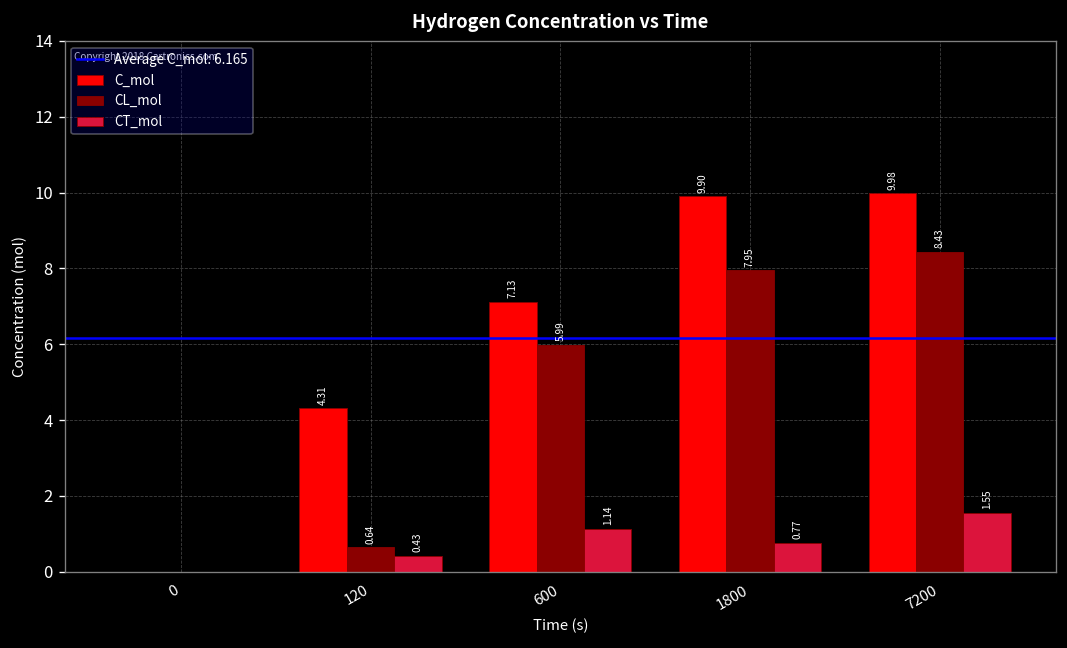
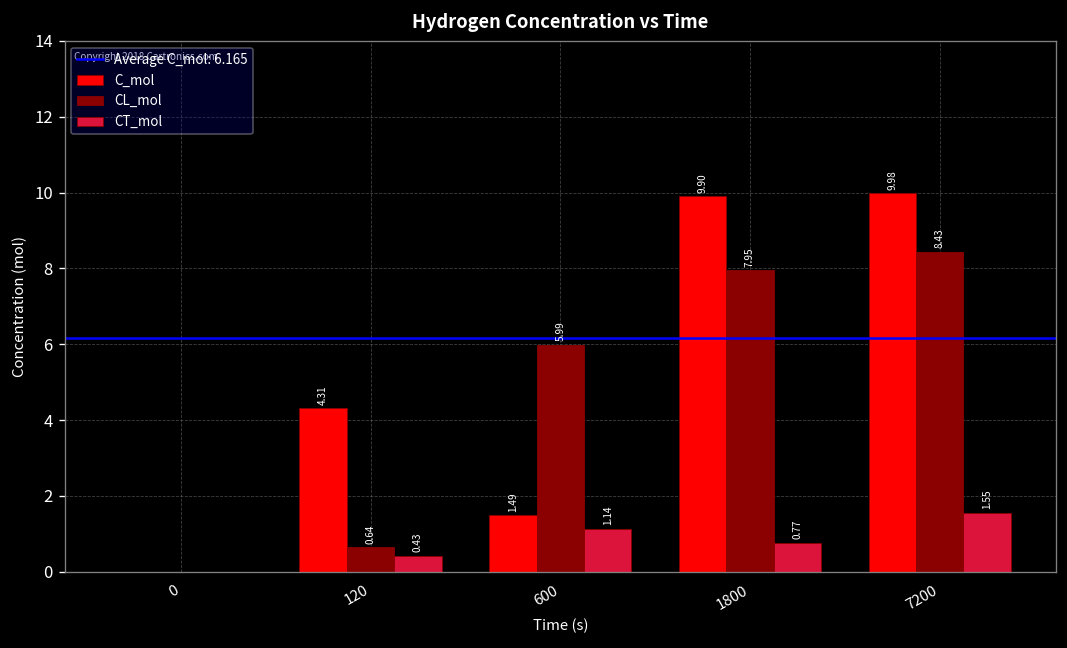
C_mol, 600: 7.13 -> 1.49
